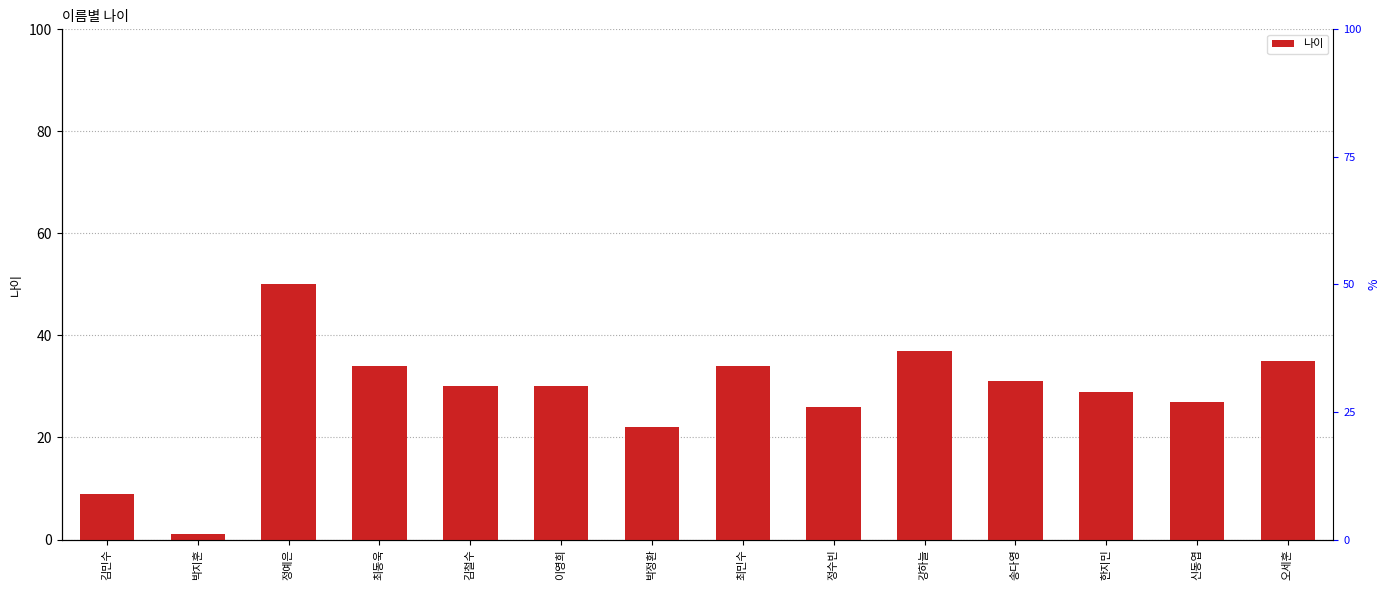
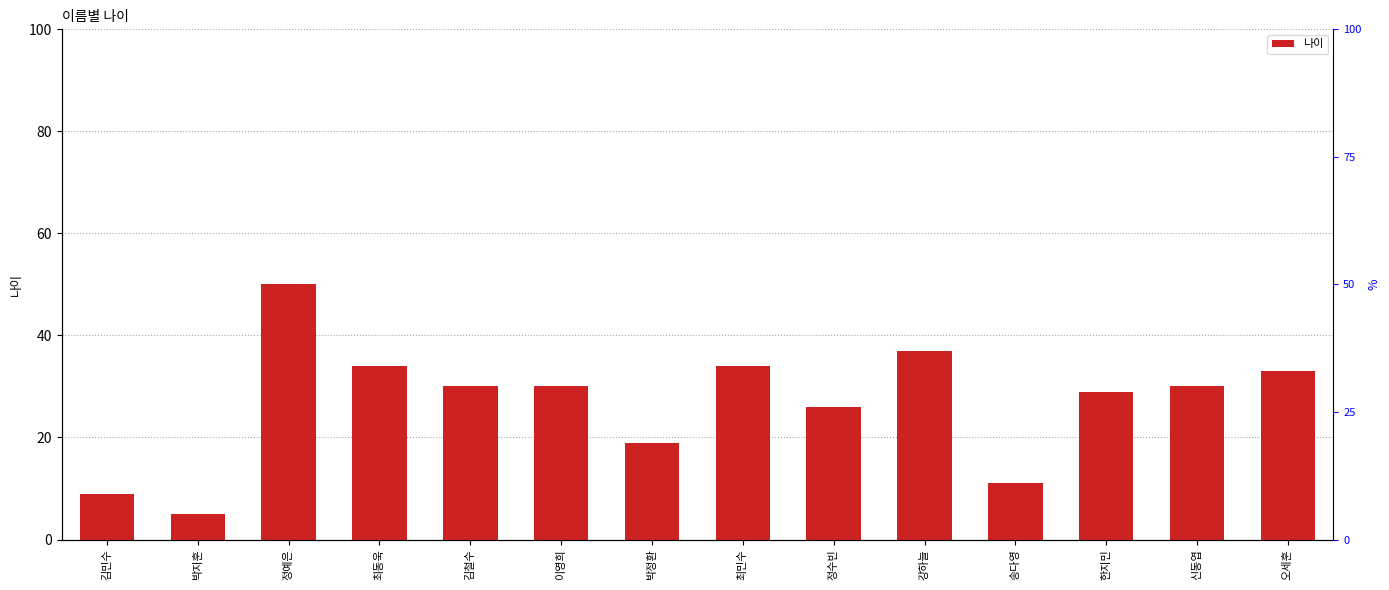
박지훈: 1 -> 5
박정환: 22 -> 19
송다영: 31 -> 11
신동엽: 27 -> 30
오세훈: 35 -> 33
